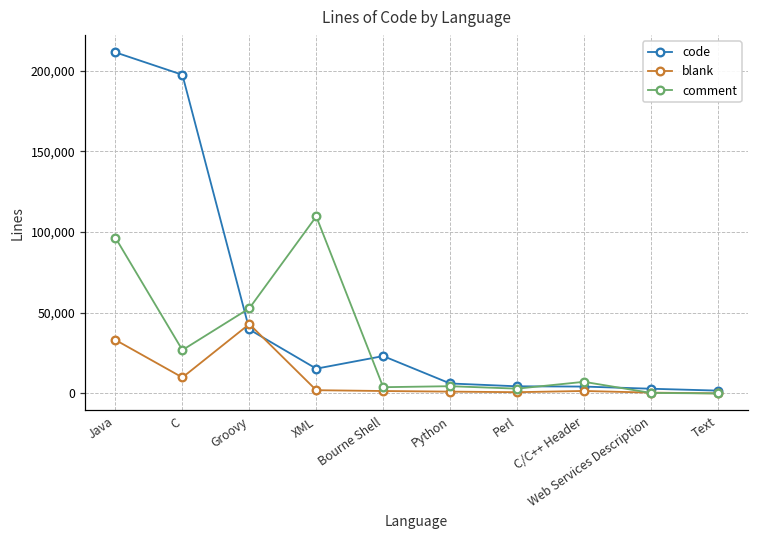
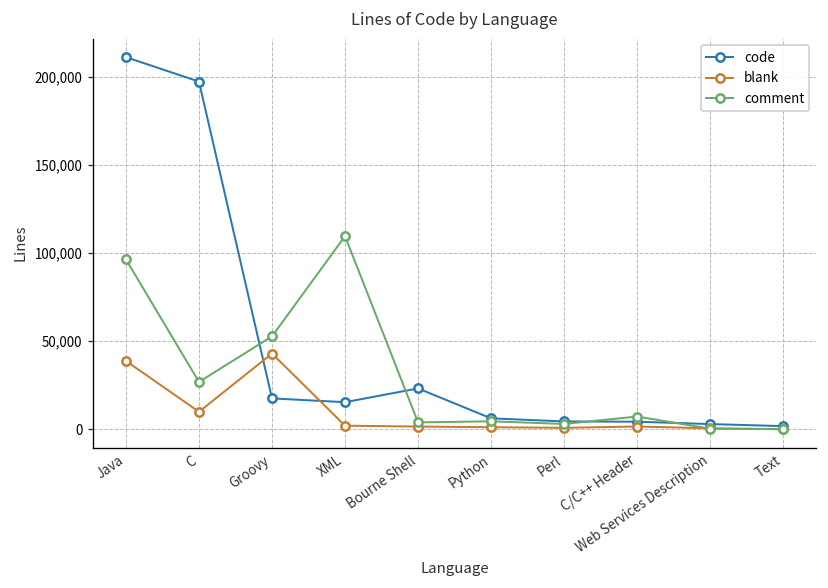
blank, Java: 33,000 -> 39,000
code, Groovy: 40,000 -> 18,000
